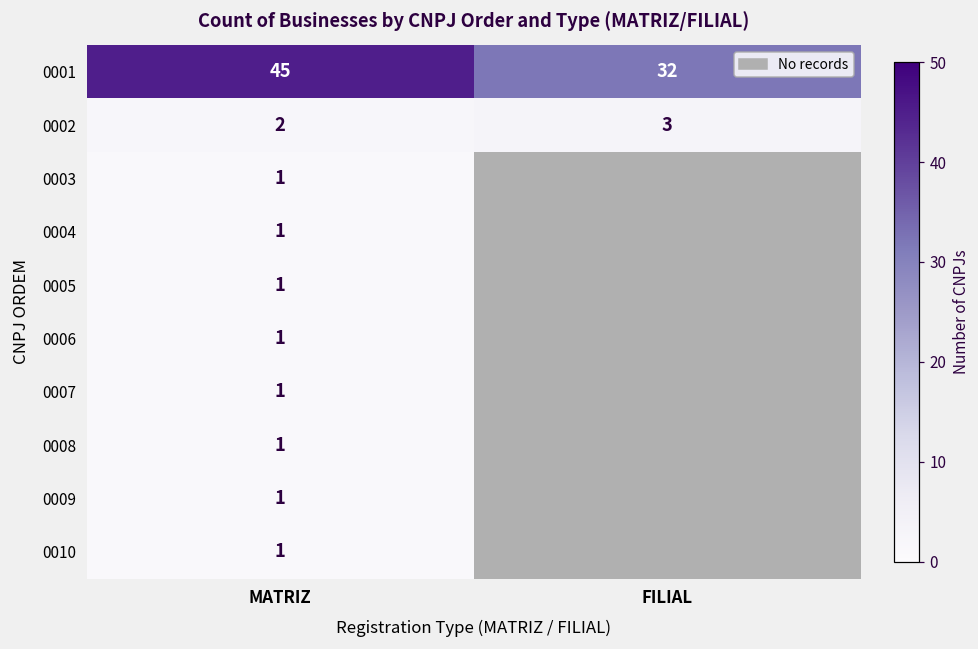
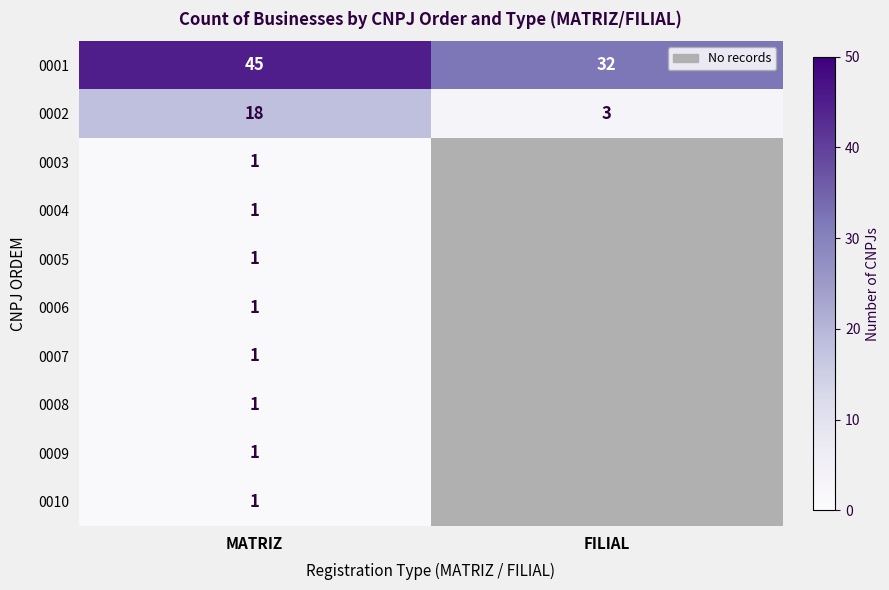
0002, MATRIZ: 2 -> 18
